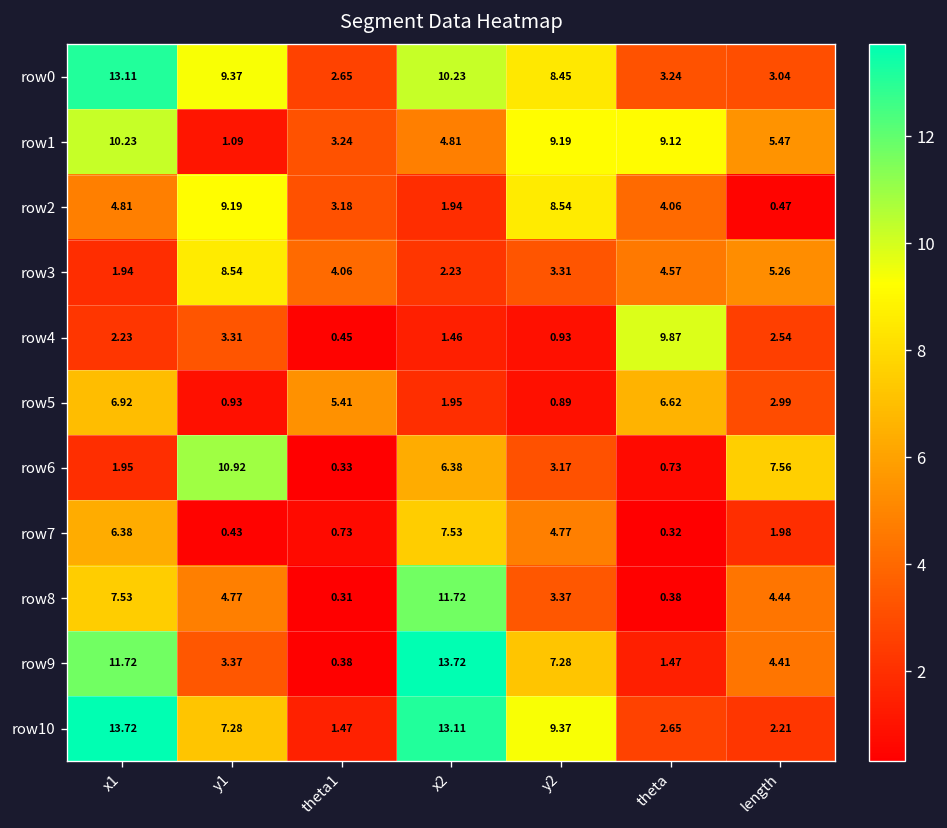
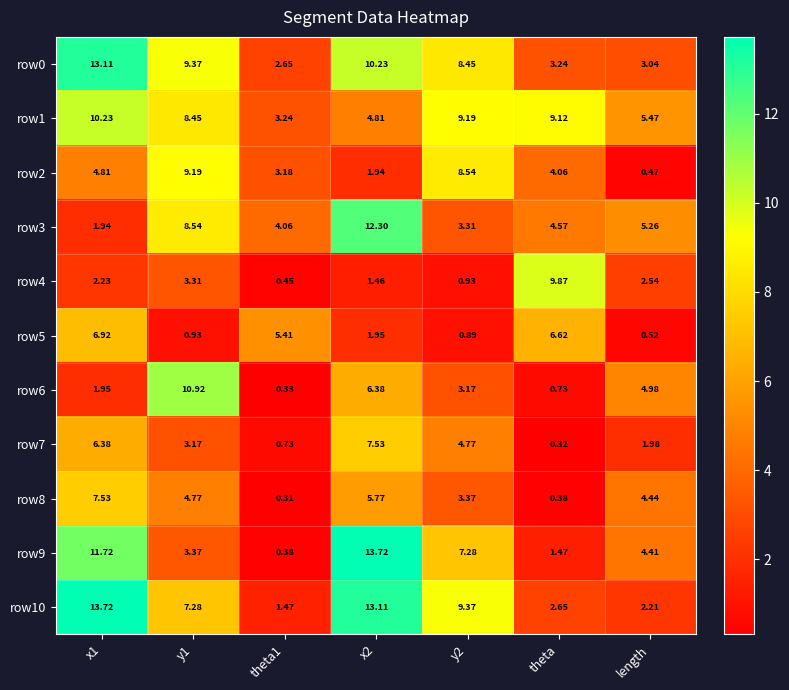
row1, y1: 1.09 -> 8.45
row3, x2: 2.23 -> 12.30
row5, length: 2.99 -> 0.52
row6, length: 7.56 -> 4.98
row7, y1: 0.43 -> 3.17
row8, x2: 11.72 -> 5.77
